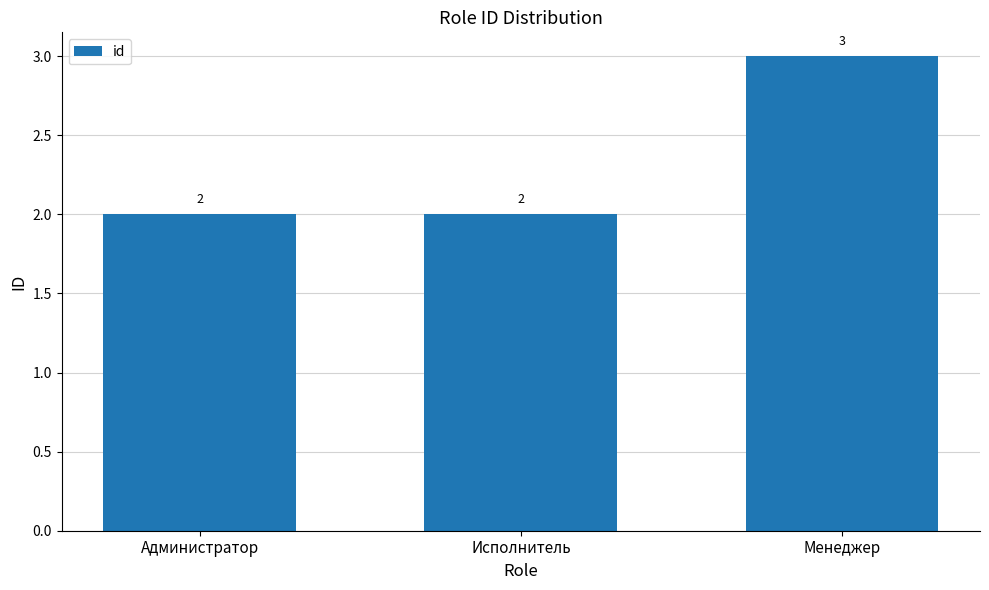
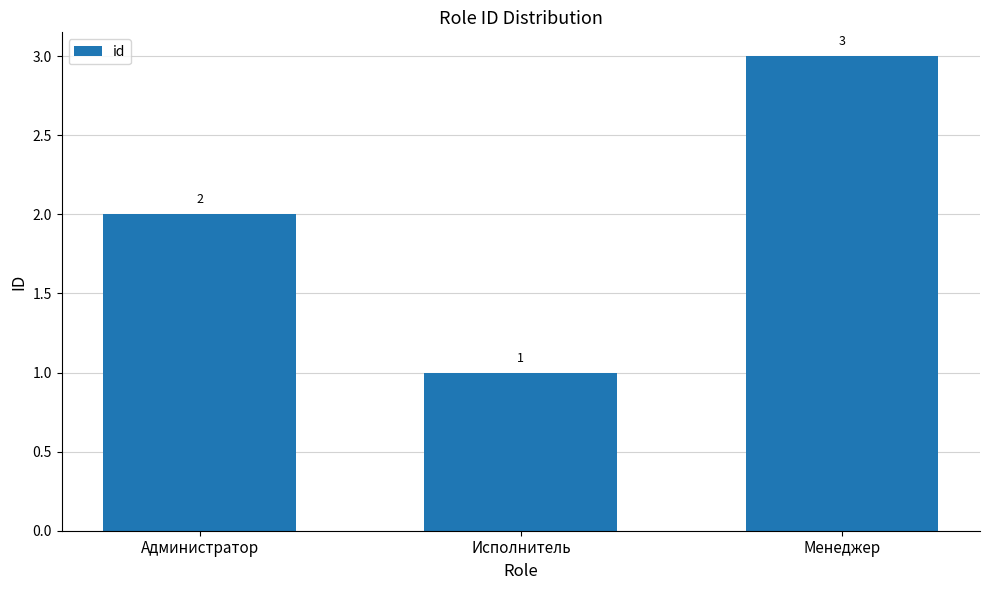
Исполнитель: 2 -> 1
